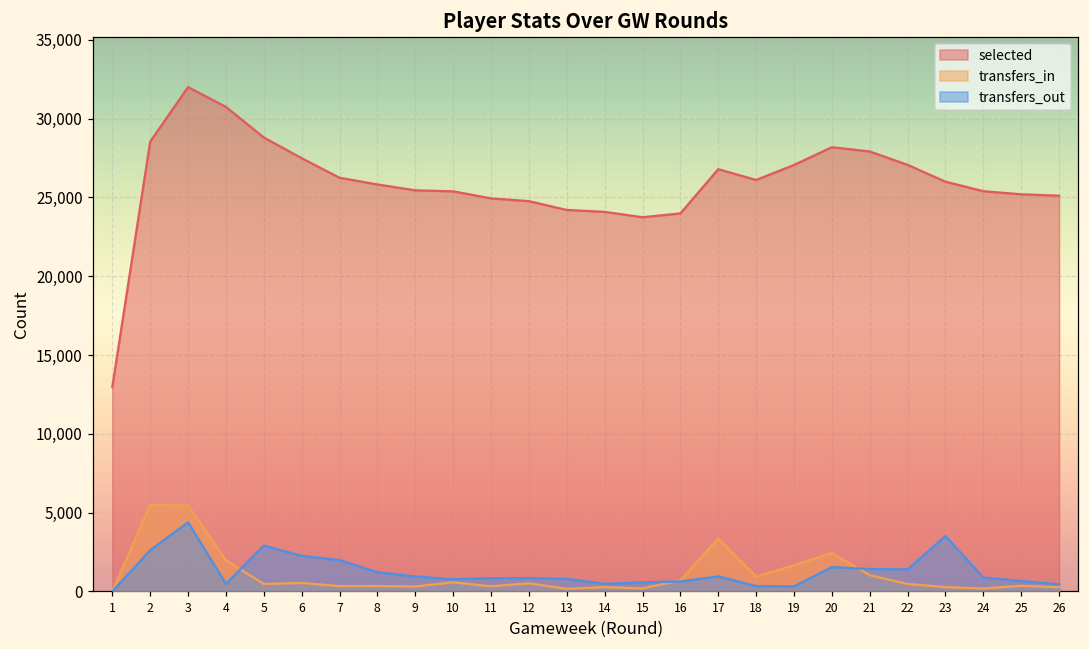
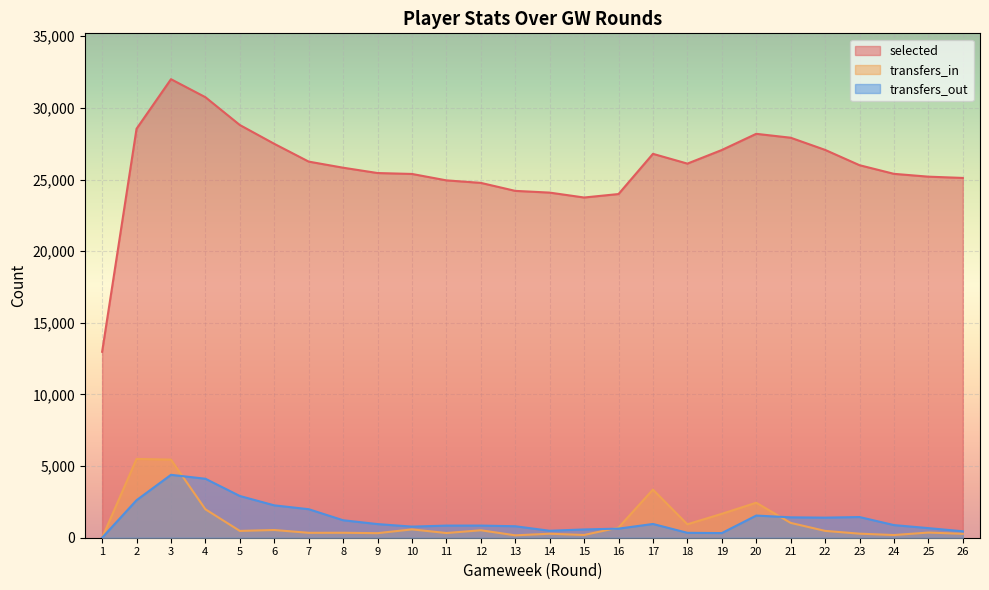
transfers_out, 4: 500 -> 4,100
transfers_out, 23: 3,500 -> 1,400
